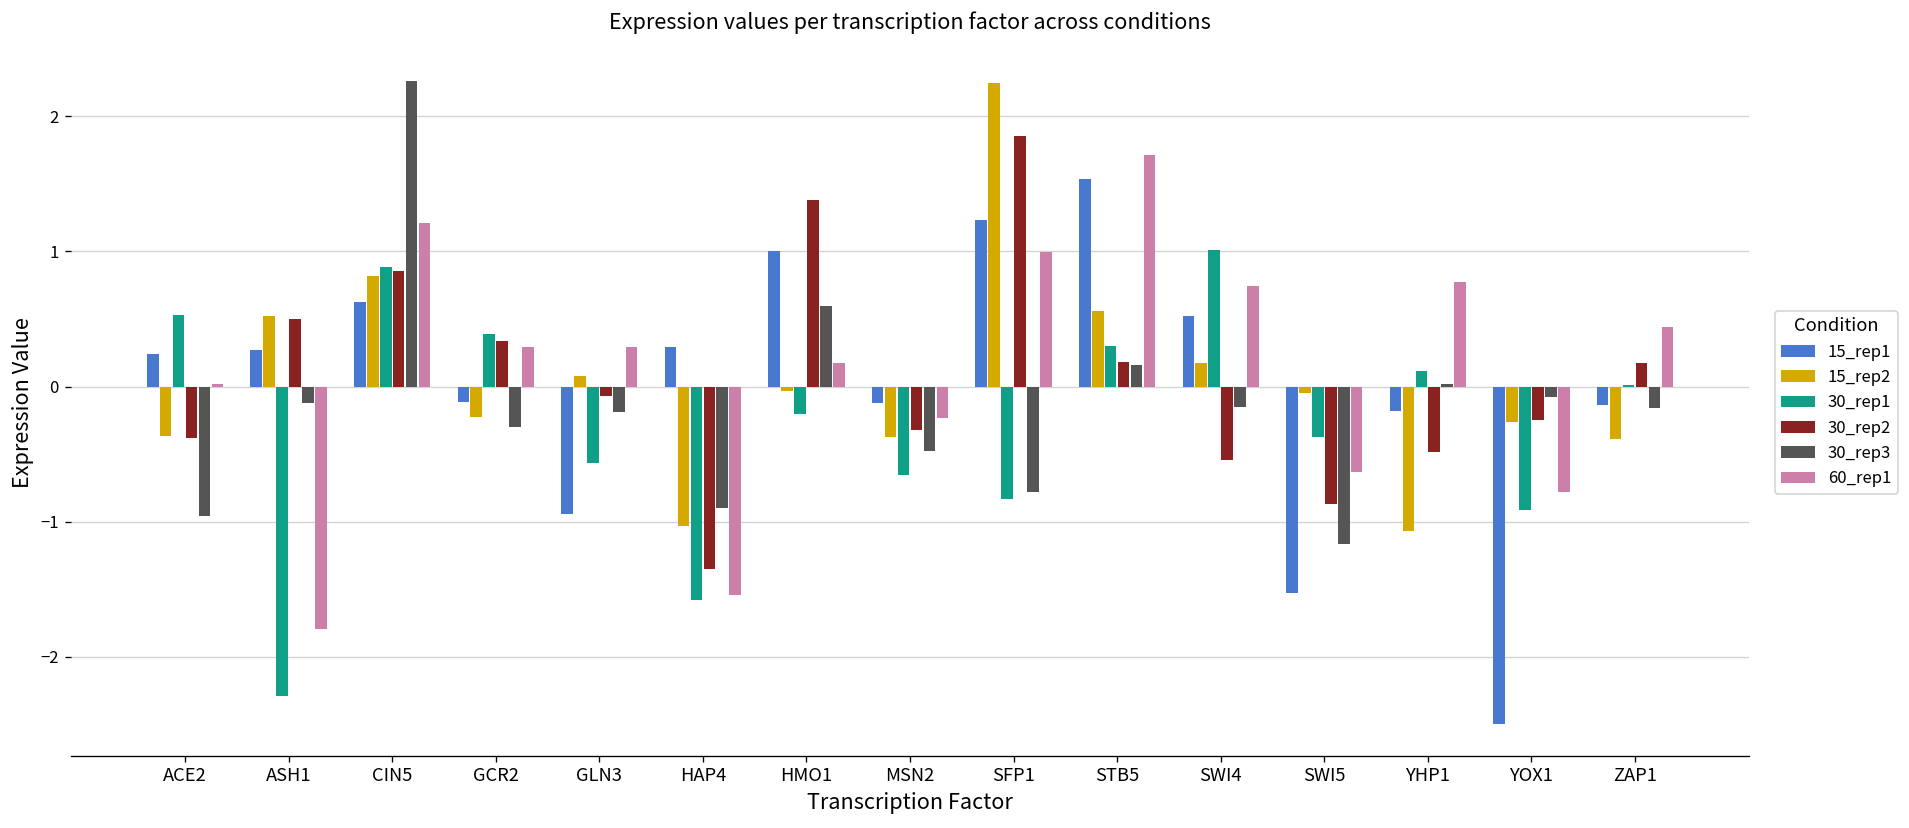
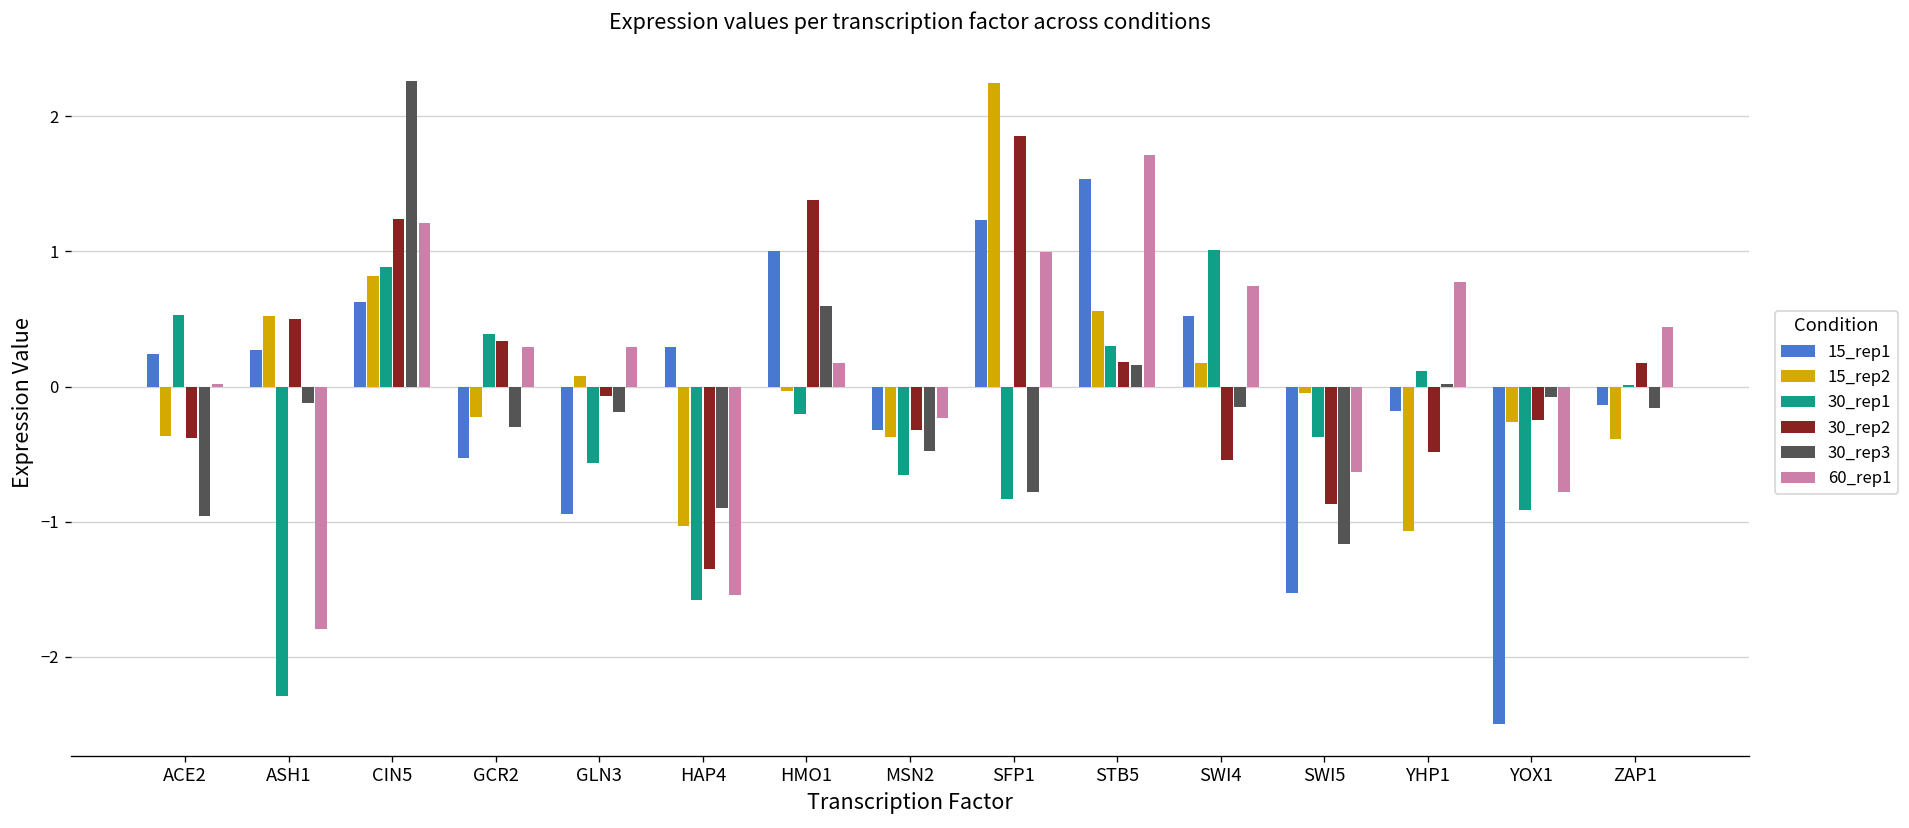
30_rep2, CIN5: 0.85 -> 1.24
15_rep1, GCR2: -0.11 -> -0.53
15_rep1, MSN2: -0.12 -> -0.32
